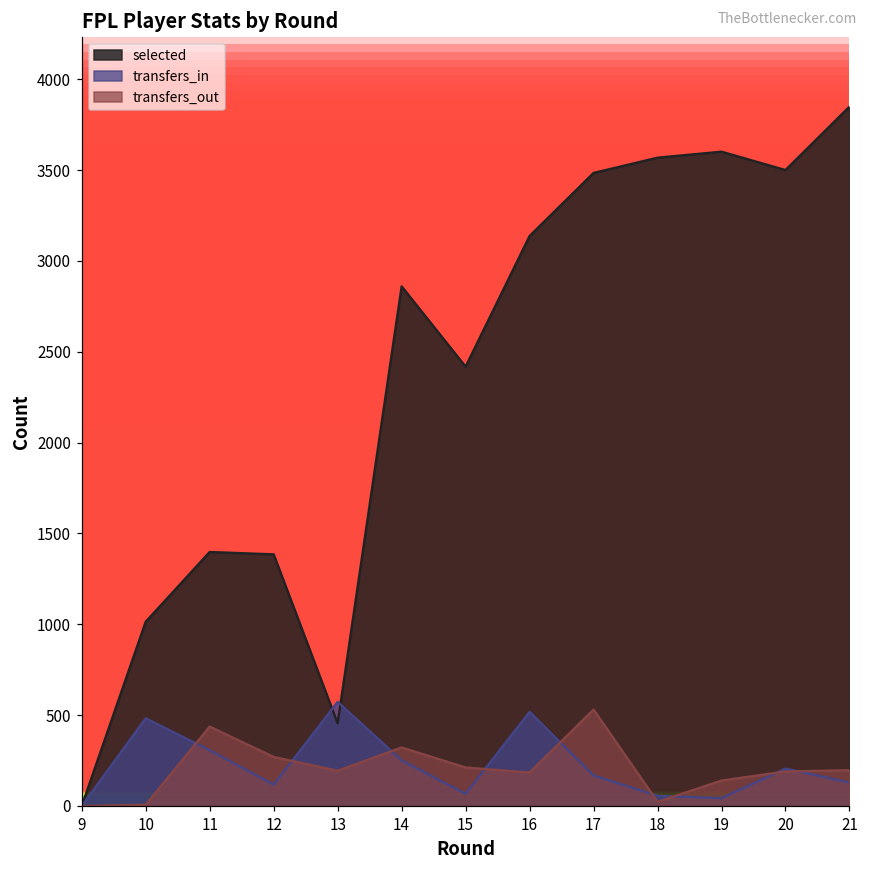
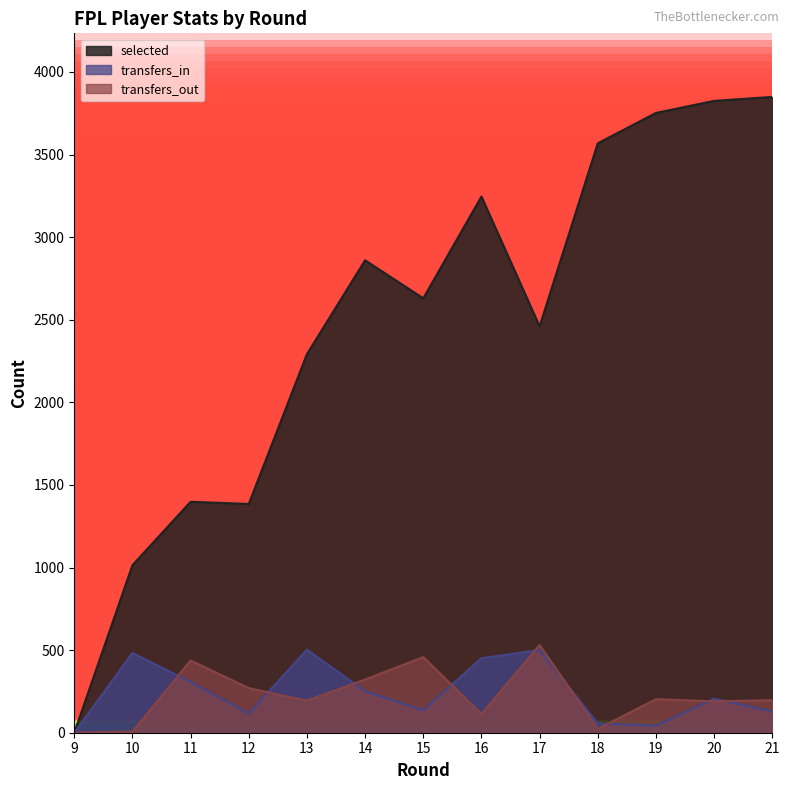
selected, 13: 460 -> 2290
transfers_in, 13: 570 -> 500
selected, 15: 2420 -> 2630
transfers_in, 15: 70 -> 140
transfers_out, 15: 210 -> 460
selected, 16: 3140 -> 3250
transfers_in, 16: 520 -> 450
transfers_out, 16: 180 -> 110
selected, 17: 3480 -> 2460
transfers_in, 17: 170 -> 500
selected, 19: 3600 -> 3750
transfers_out, 19: 140 -> 200
selected, 20: 3500 -> 3830
